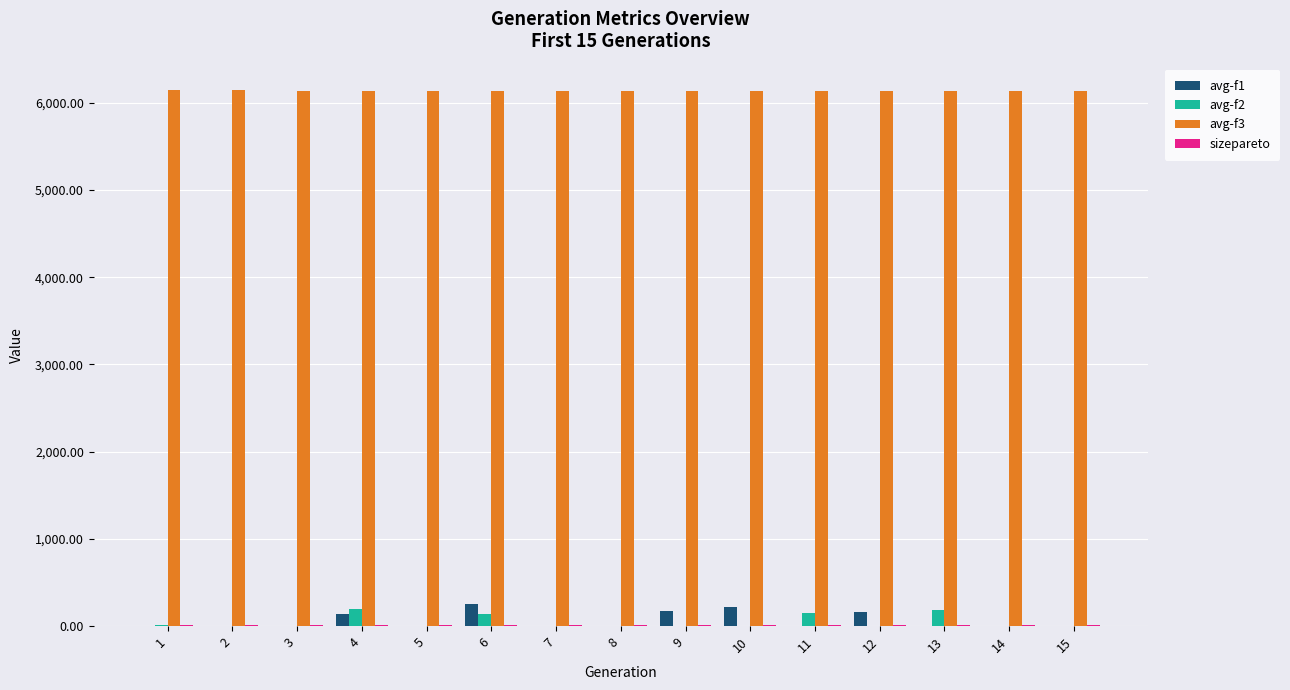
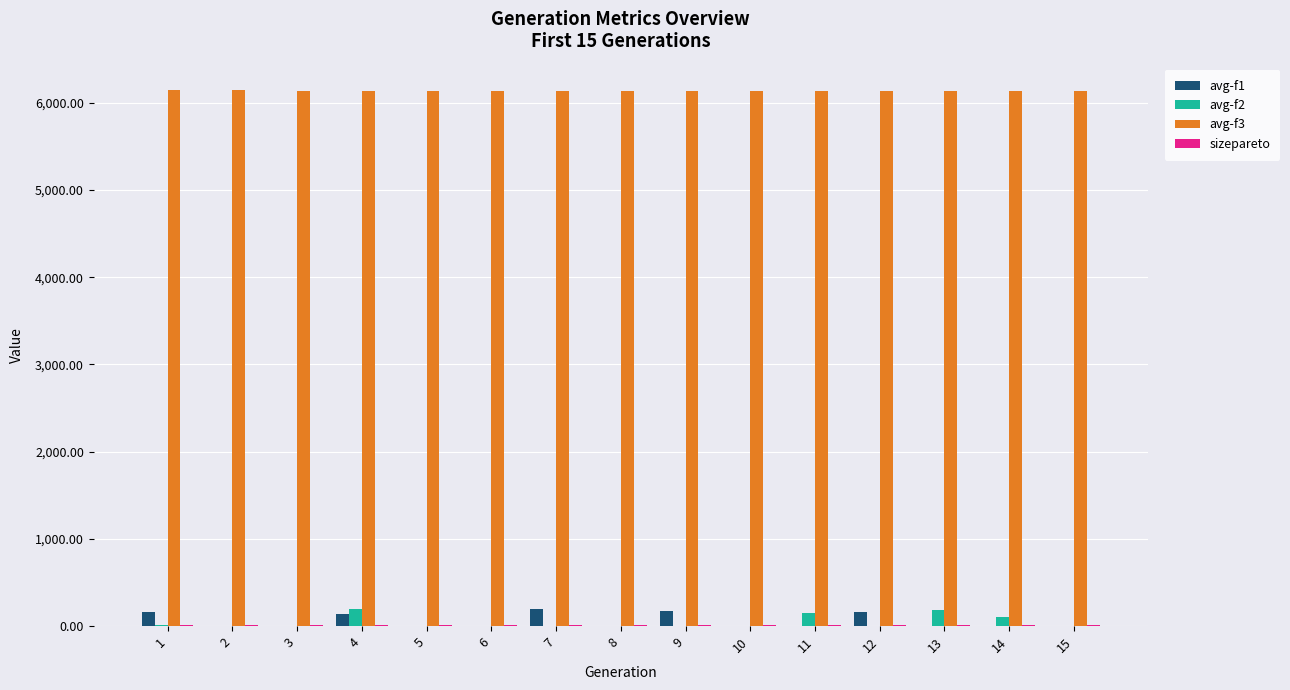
avg-f1, 1: 0 -> 200
avg-f1, 6: 300 -> 0
avg-f2, 6: 100 -> 0
avg-f1, 7: 0 -> 200
avg-f1, 10: 200 -> 0
avg-f2, 14: 0 -> 100
